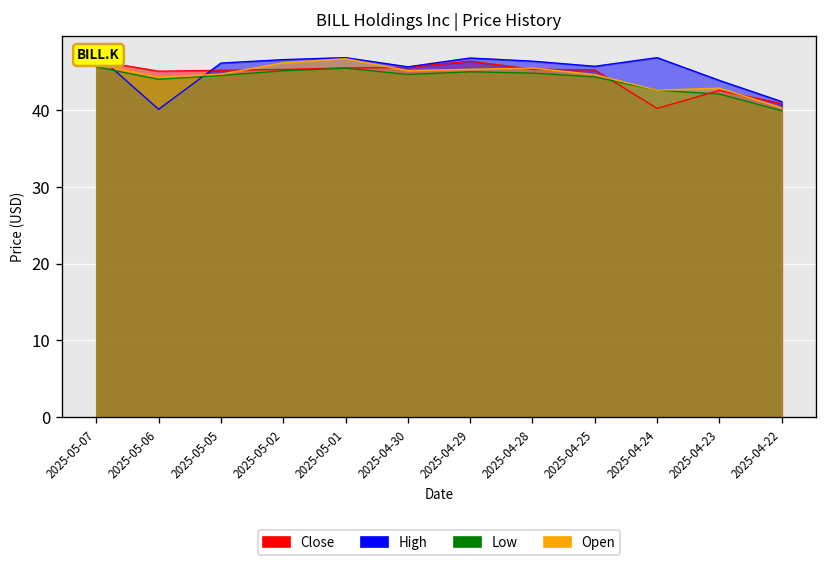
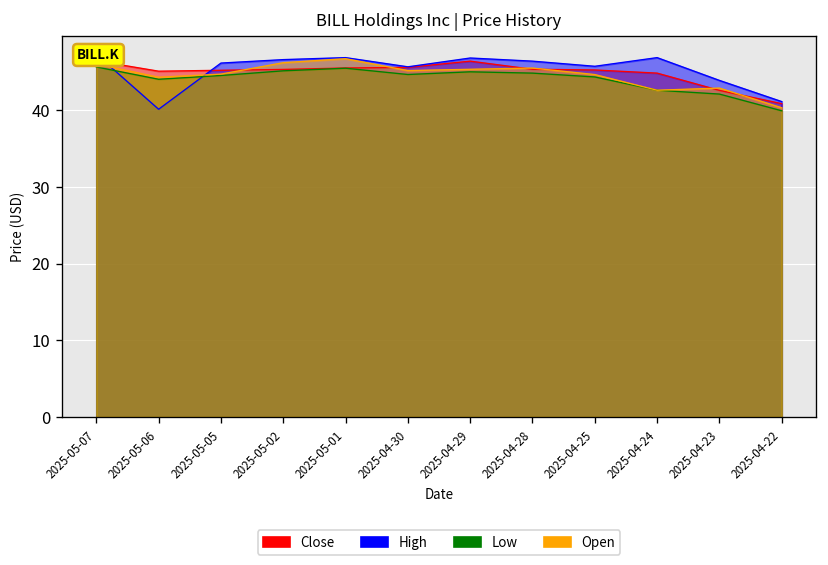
Close, 2025-04-24: 40 -> 45
